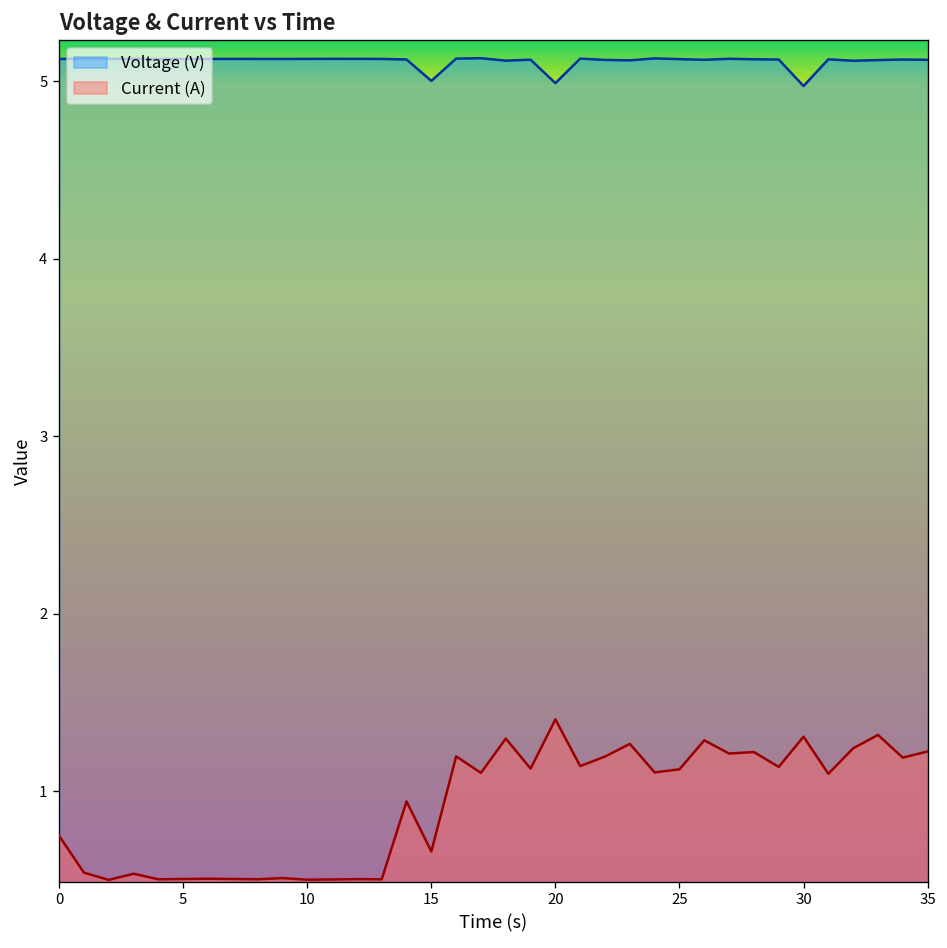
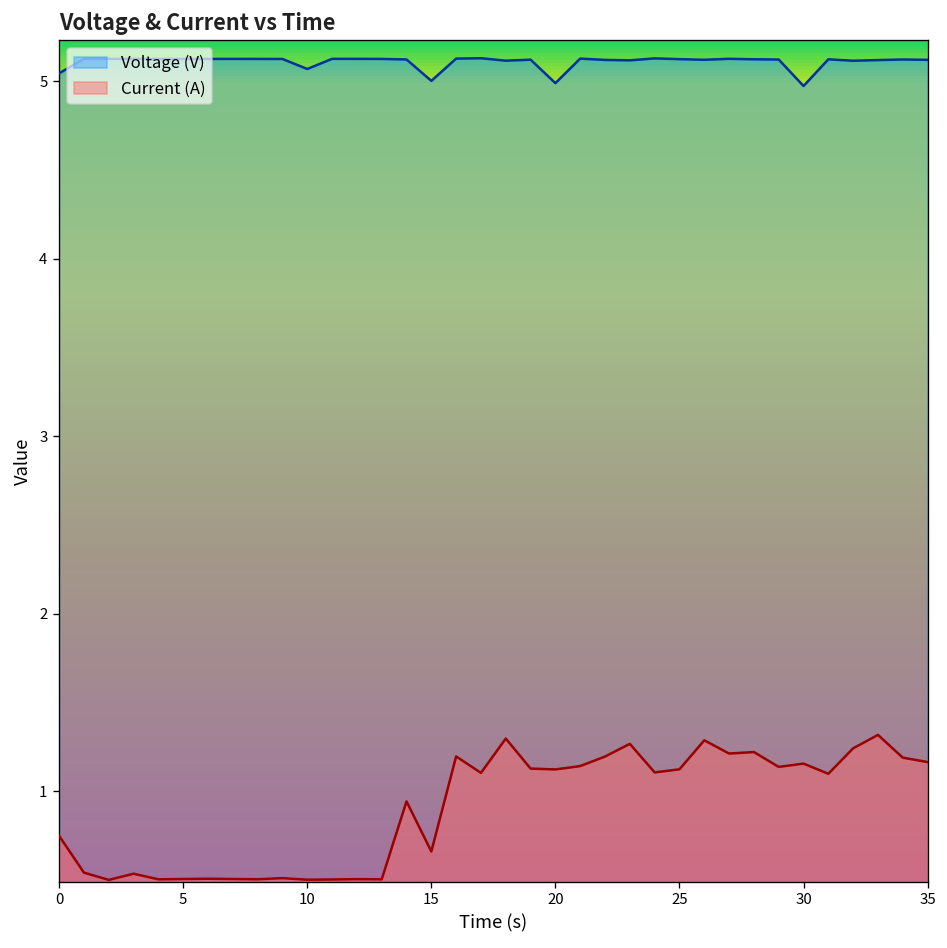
Voltage (V), 0: 5.13 -> 5.04
Voltage (V), 10: 5.13 -> 5.07
Current (A), 20: 1.41 -> 1.12
Current (A), 30: 1.31 -> 1.16
Current (A), 35: 1.22 -> 1.17
